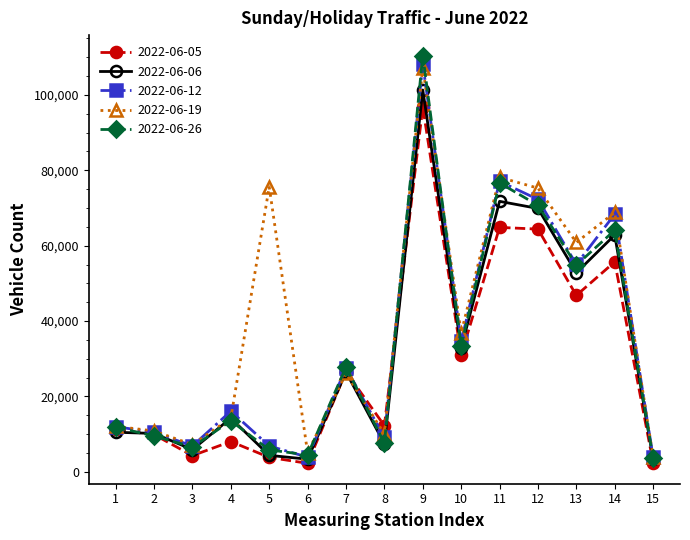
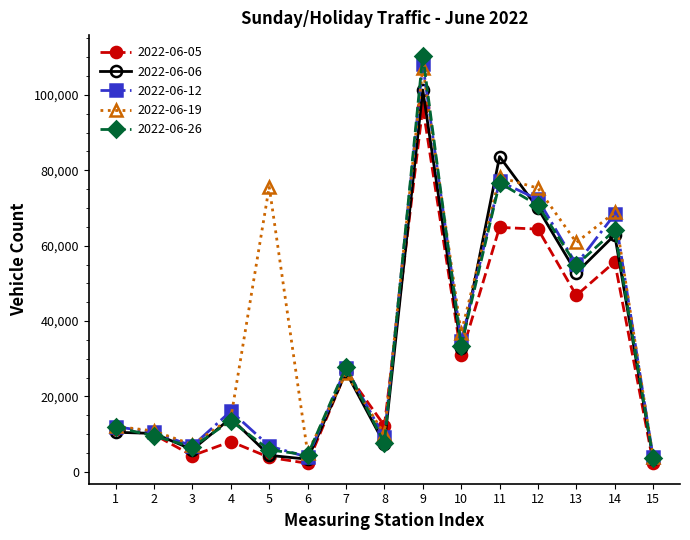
2022-06-06, 11: 72,000 -> 84,000
